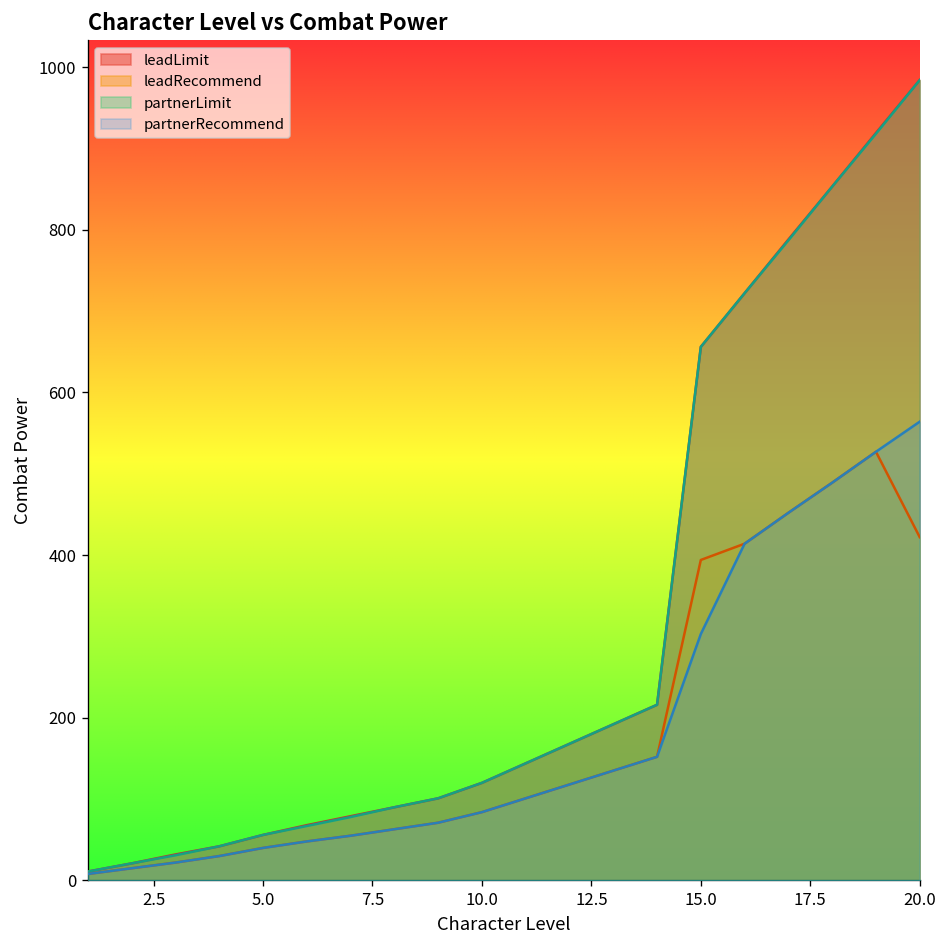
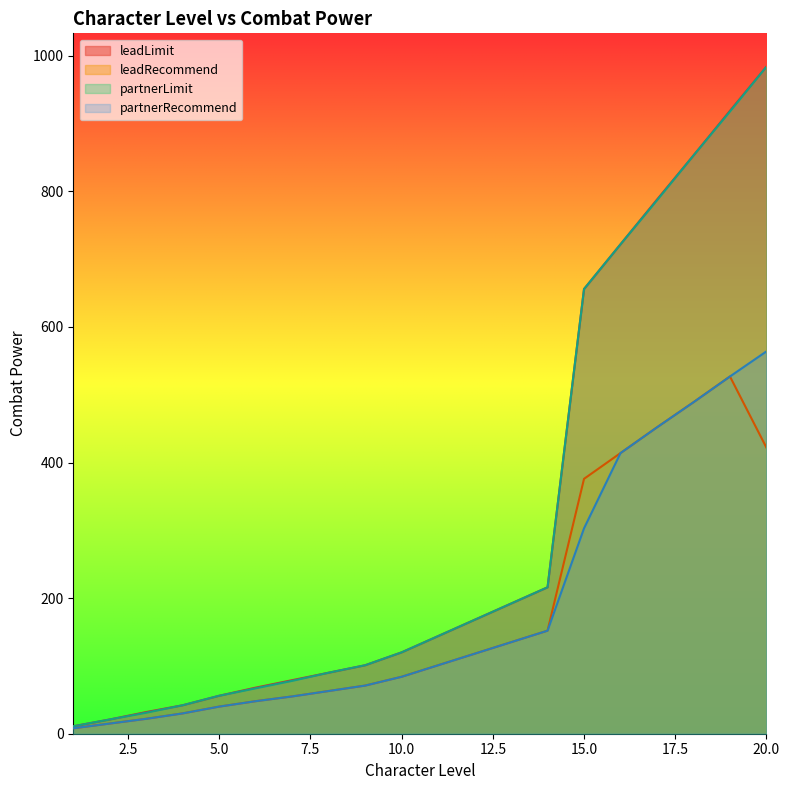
leadRecommend, 15.0: 390 -> 380
